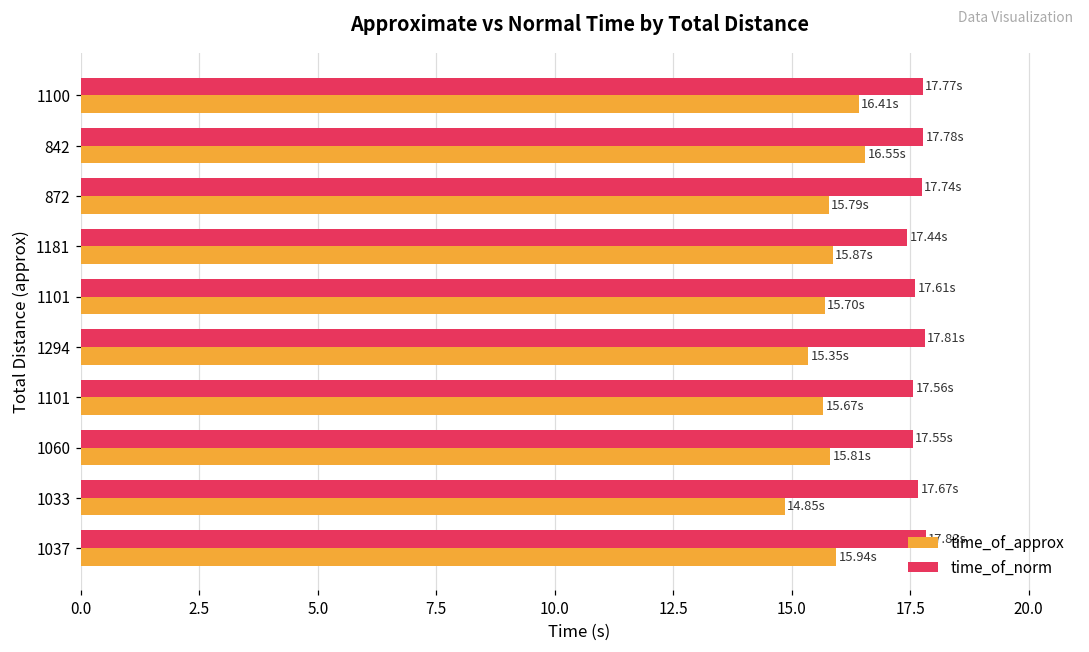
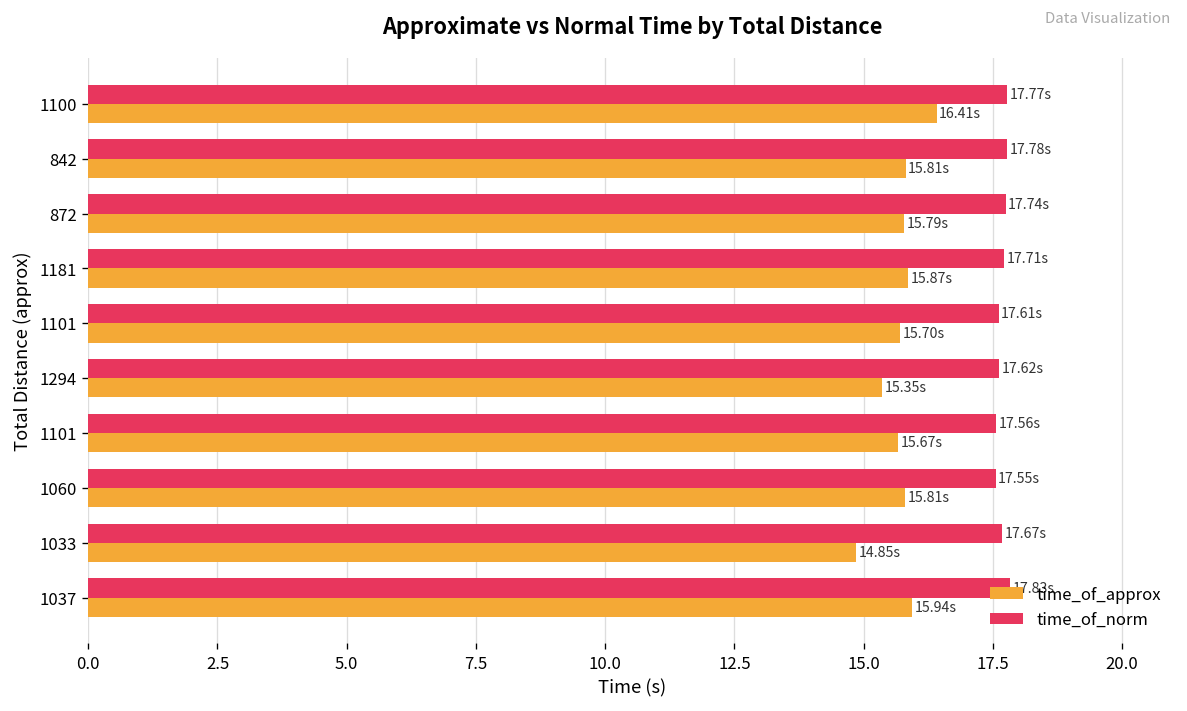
time_of_approx, 842: 16.55s -> 15.81s
time_of_norm, 1181: 17.44s -> 17.71s
time_of_norm, 1294: 17.81s -> 17.62s
